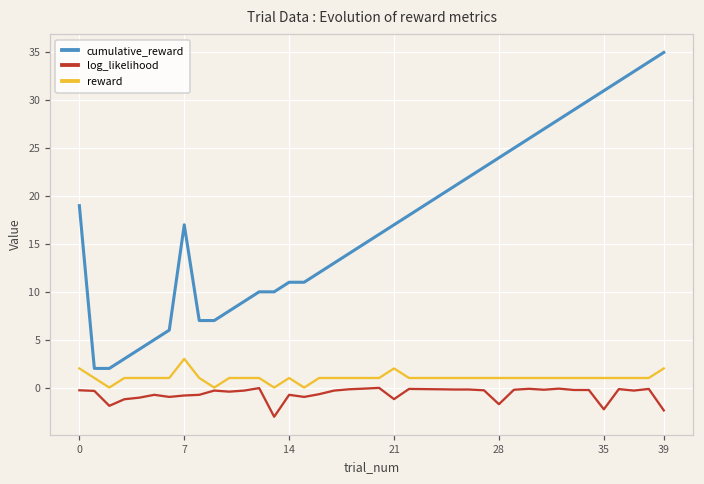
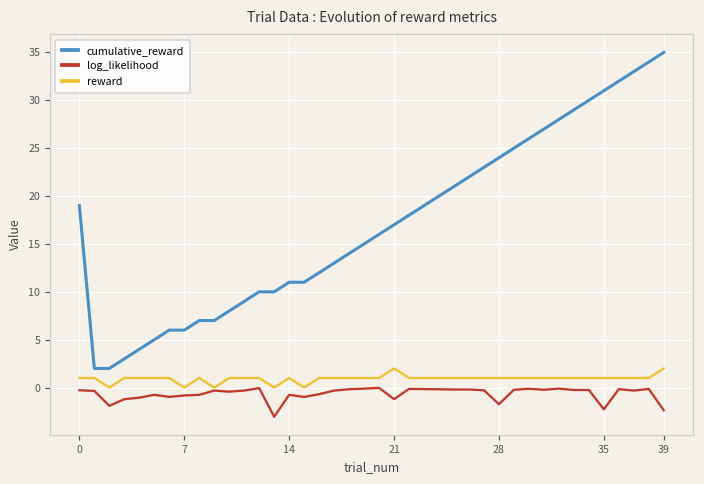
reward, 0: 2 -> 1
cumulative_reward, 7: 17 -> 6
reward, 7: 3 -> 0
